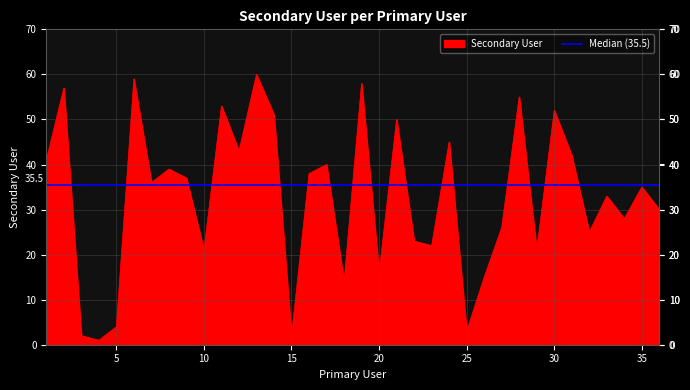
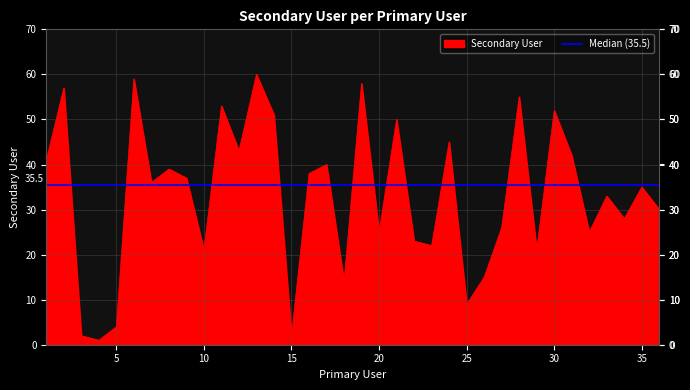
20: 16 -> 25
25: 3 -> 9
